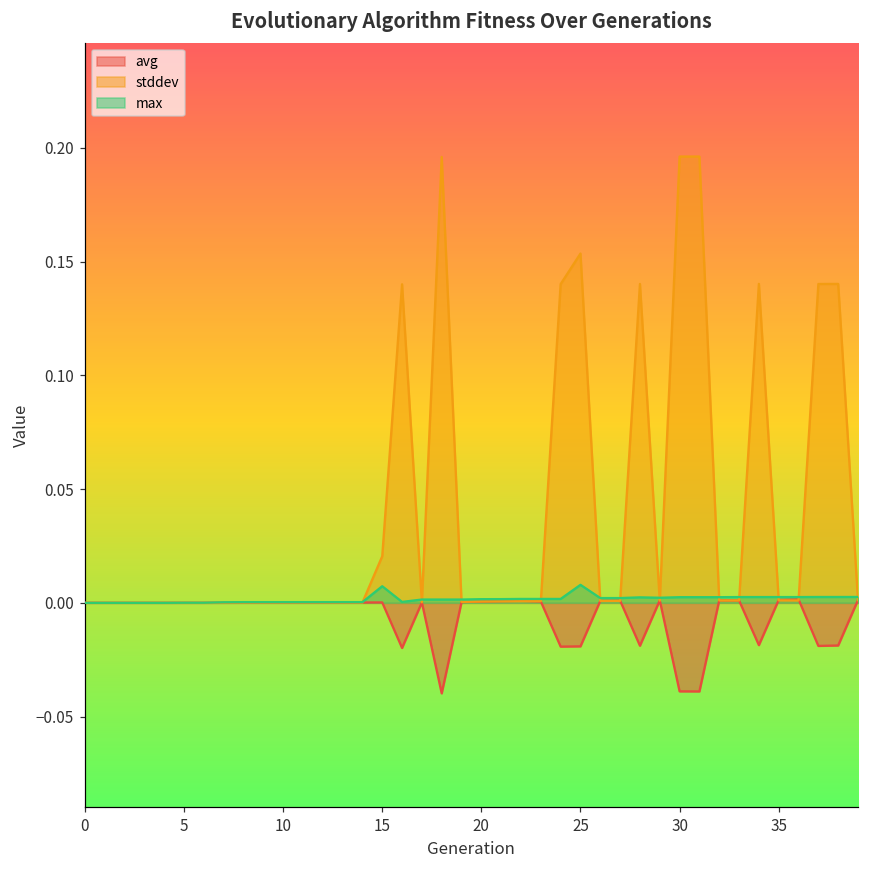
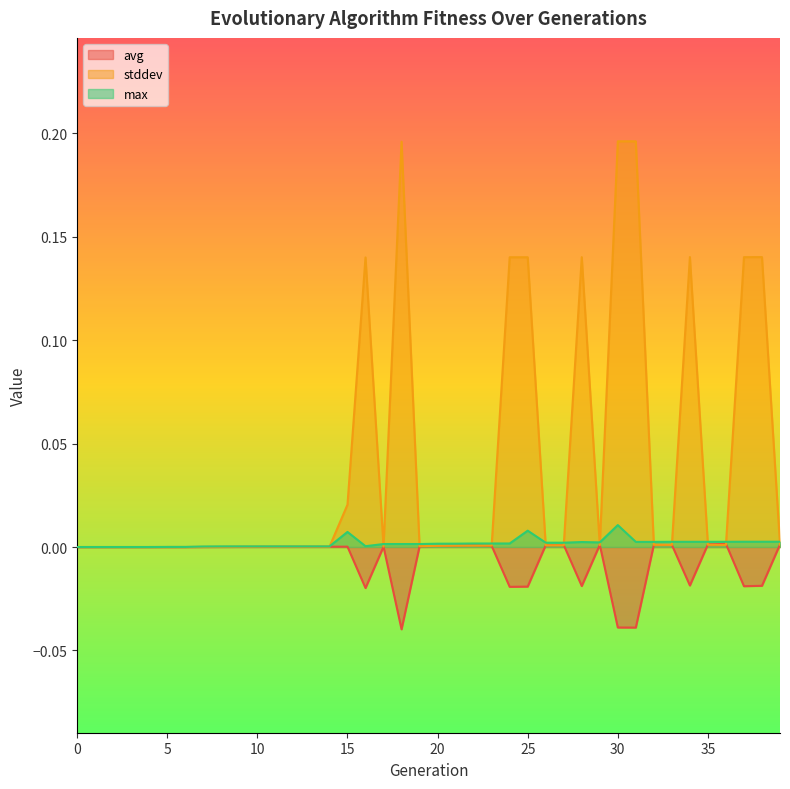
stddev, 25: 0.154 -> 0.140
max, 30: 0.002 -> 0.011
